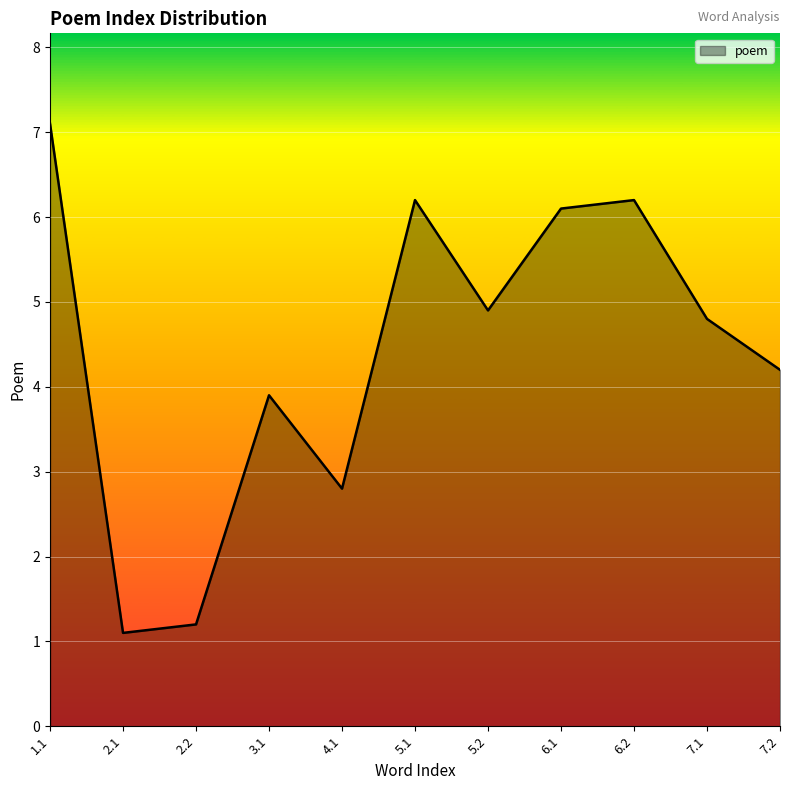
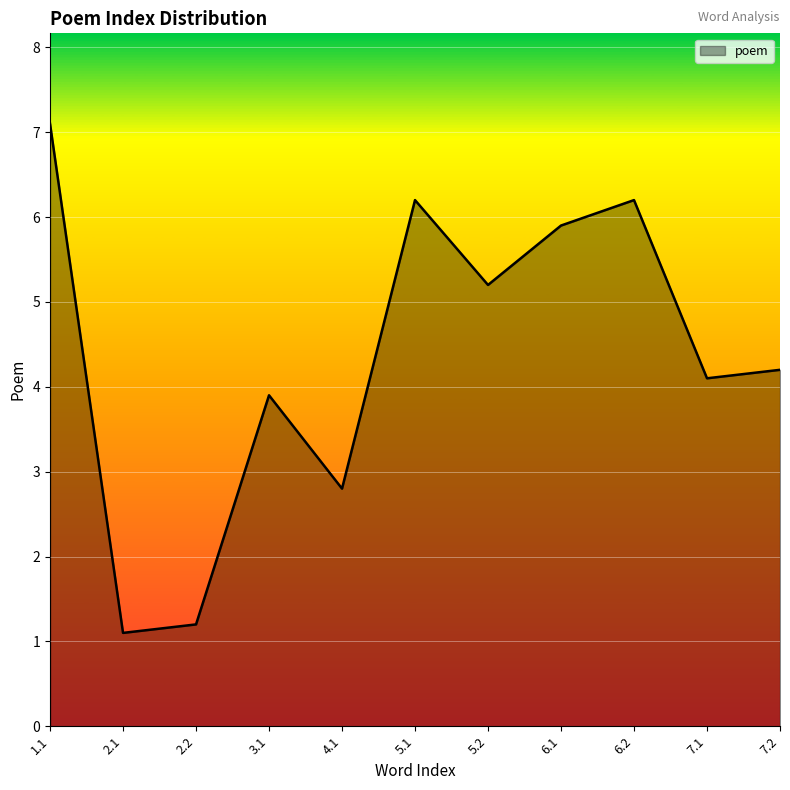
5.2: 4.9 -> 5.2
6.1: 6.1 -> 5.9
7.1: 4.8 -> 4.1
